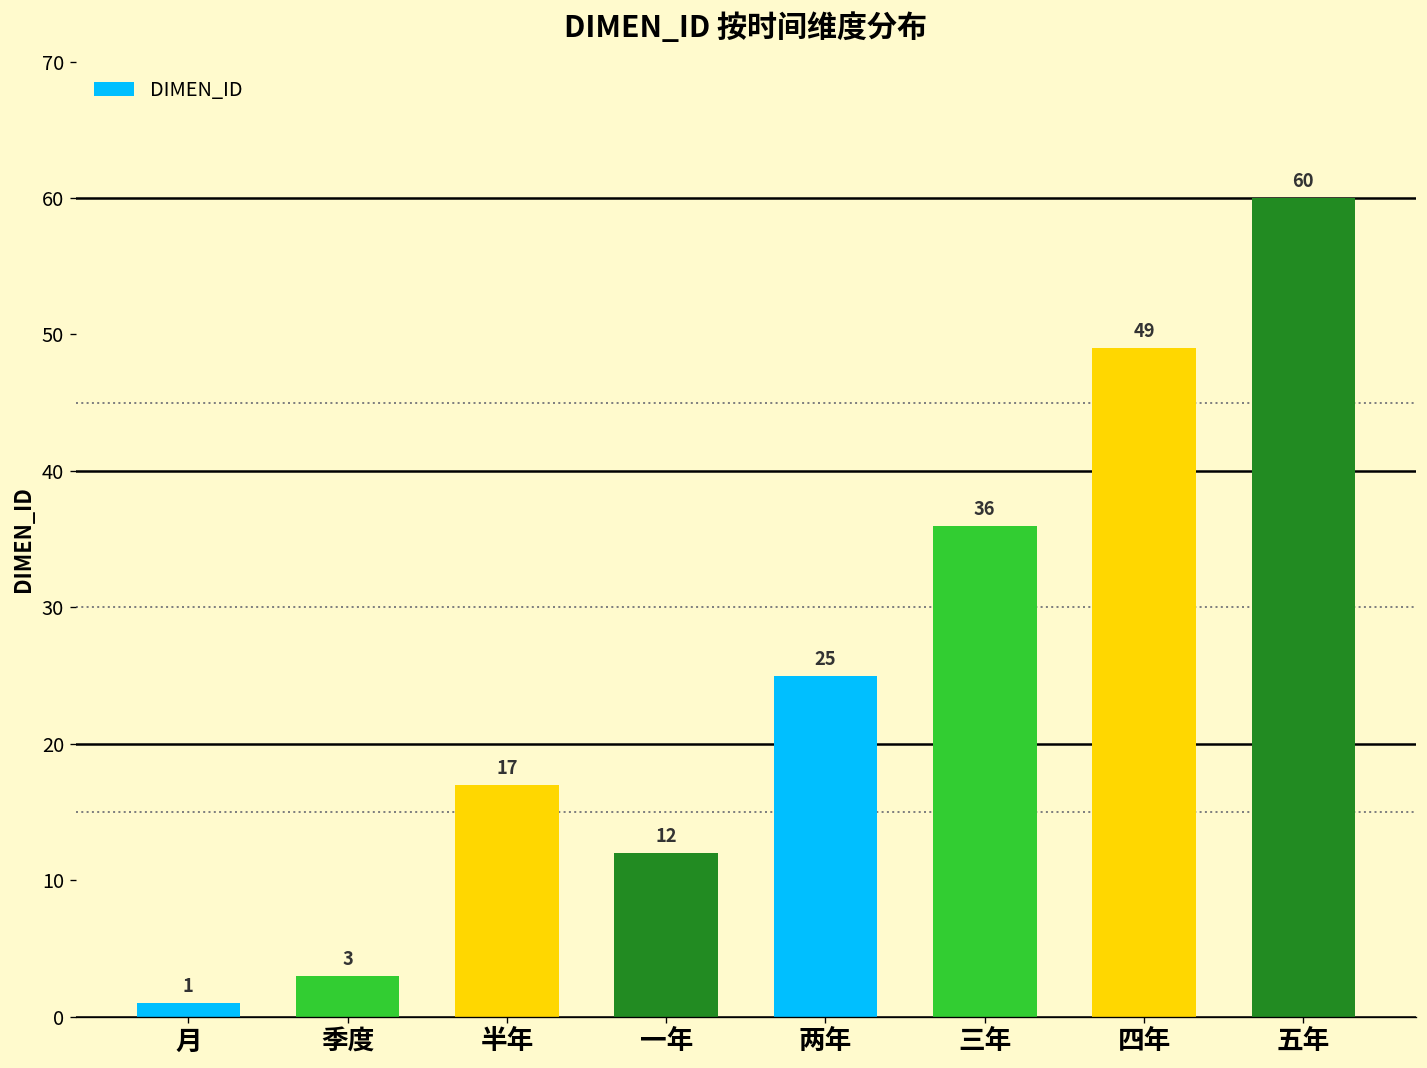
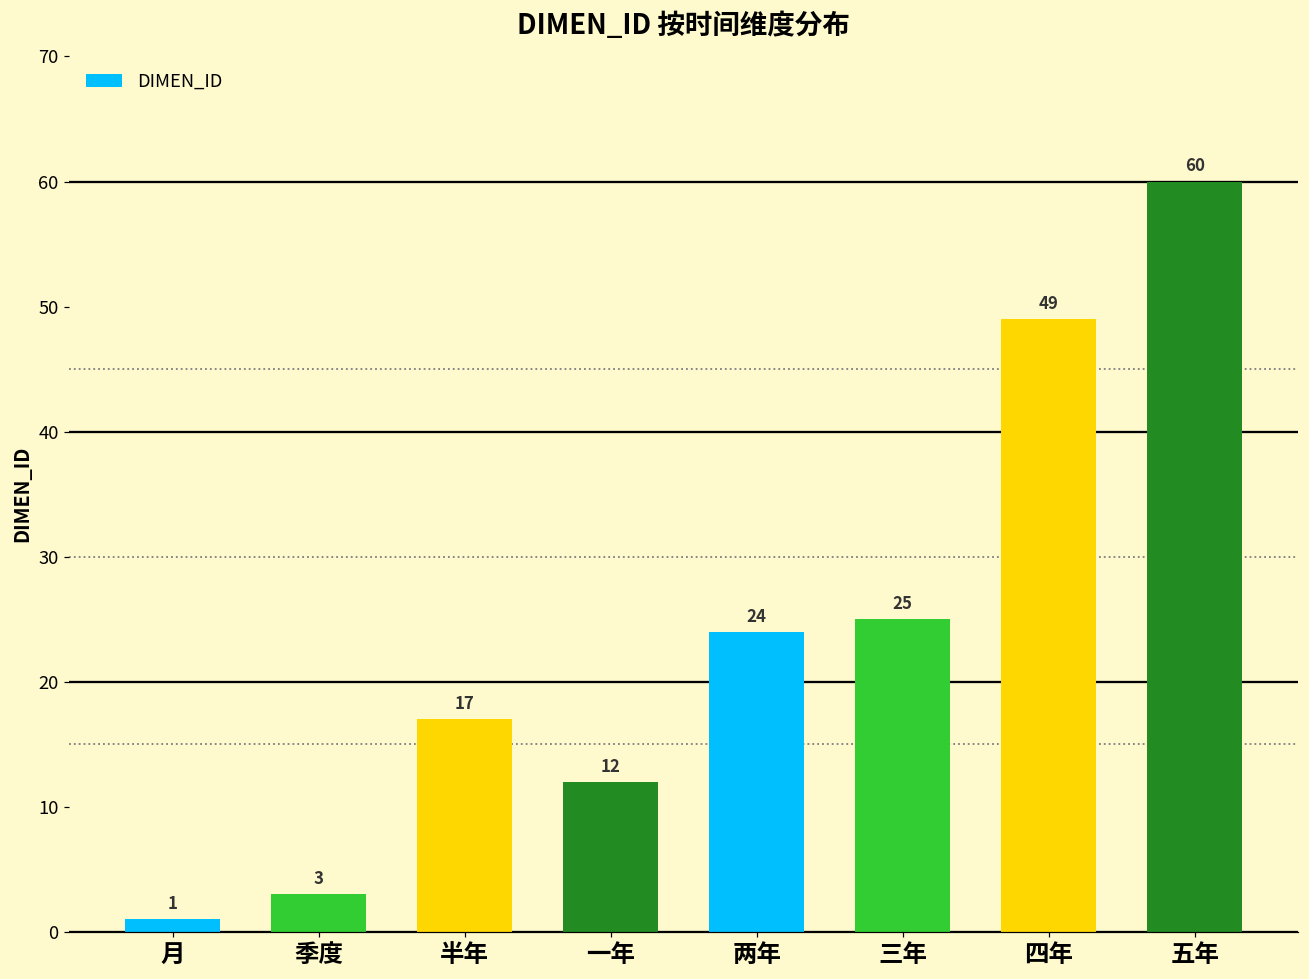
两年: 25 -> 24
三年: 36 -> 25
